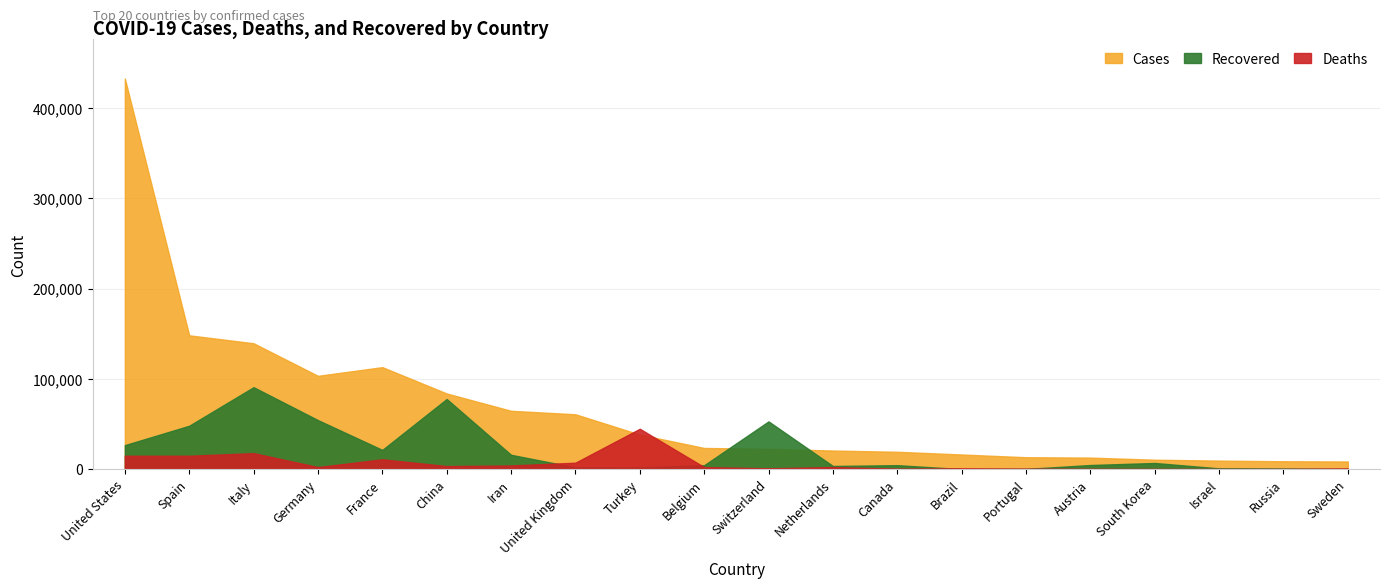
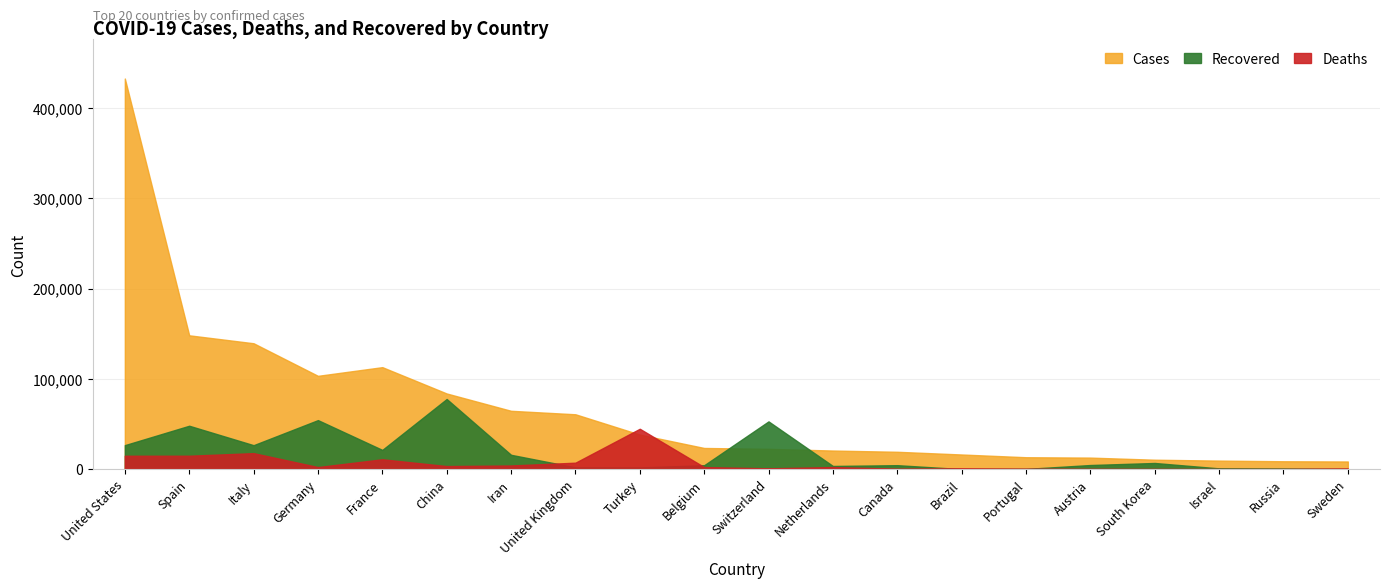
Recovered, Italy: 90,000 -> 30,000
